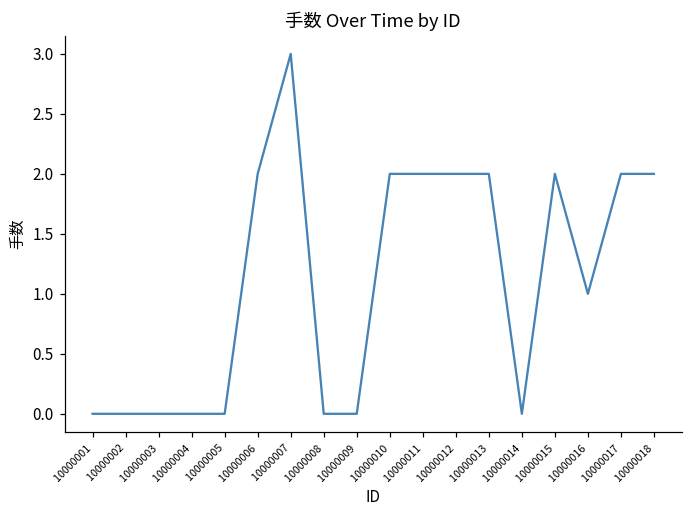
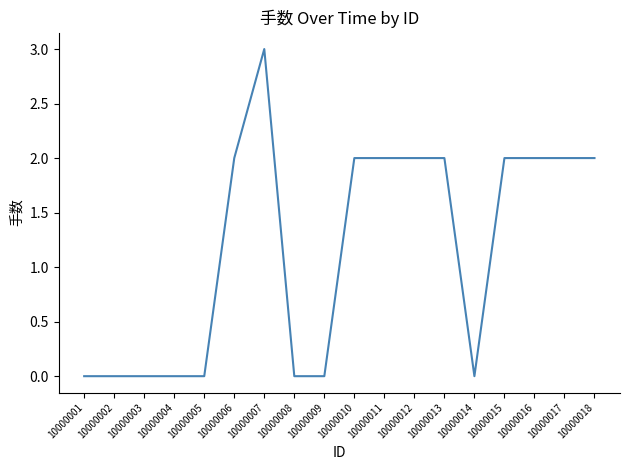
10000016: 1 -> 2
